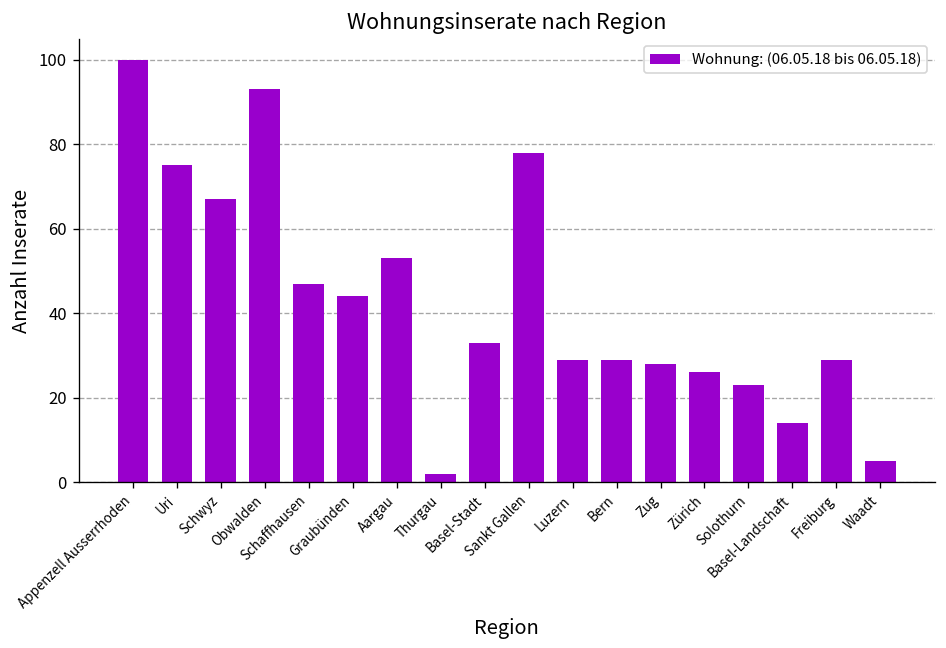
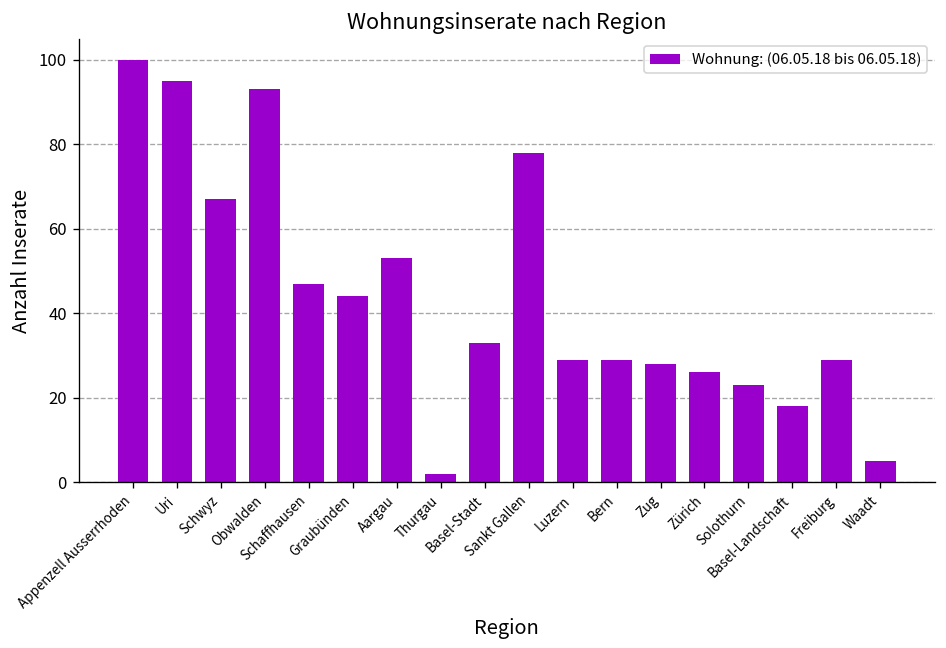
Uri: 75 -> 95
Basel-Landschaft: 14 -> 18
